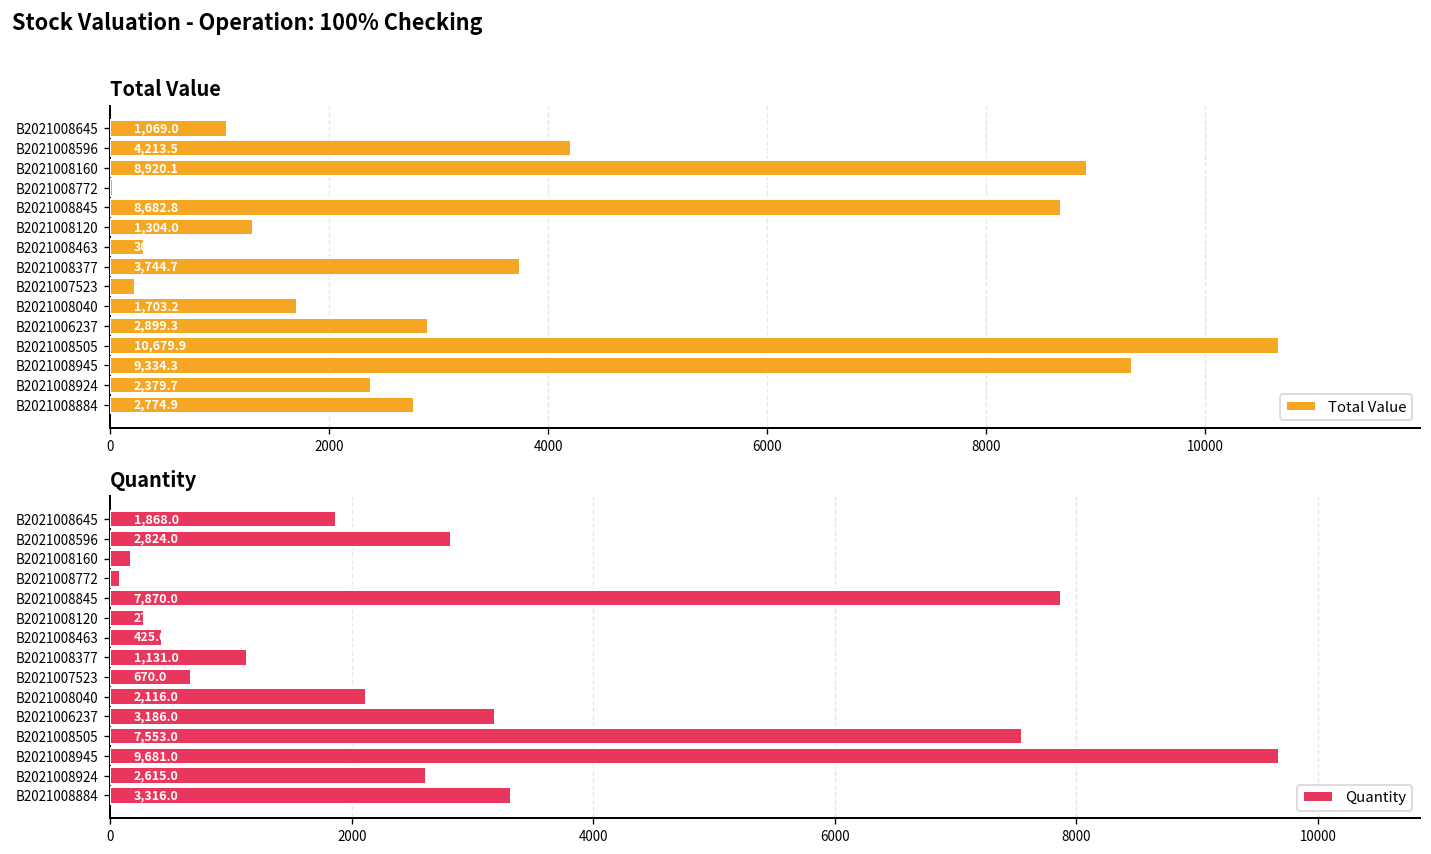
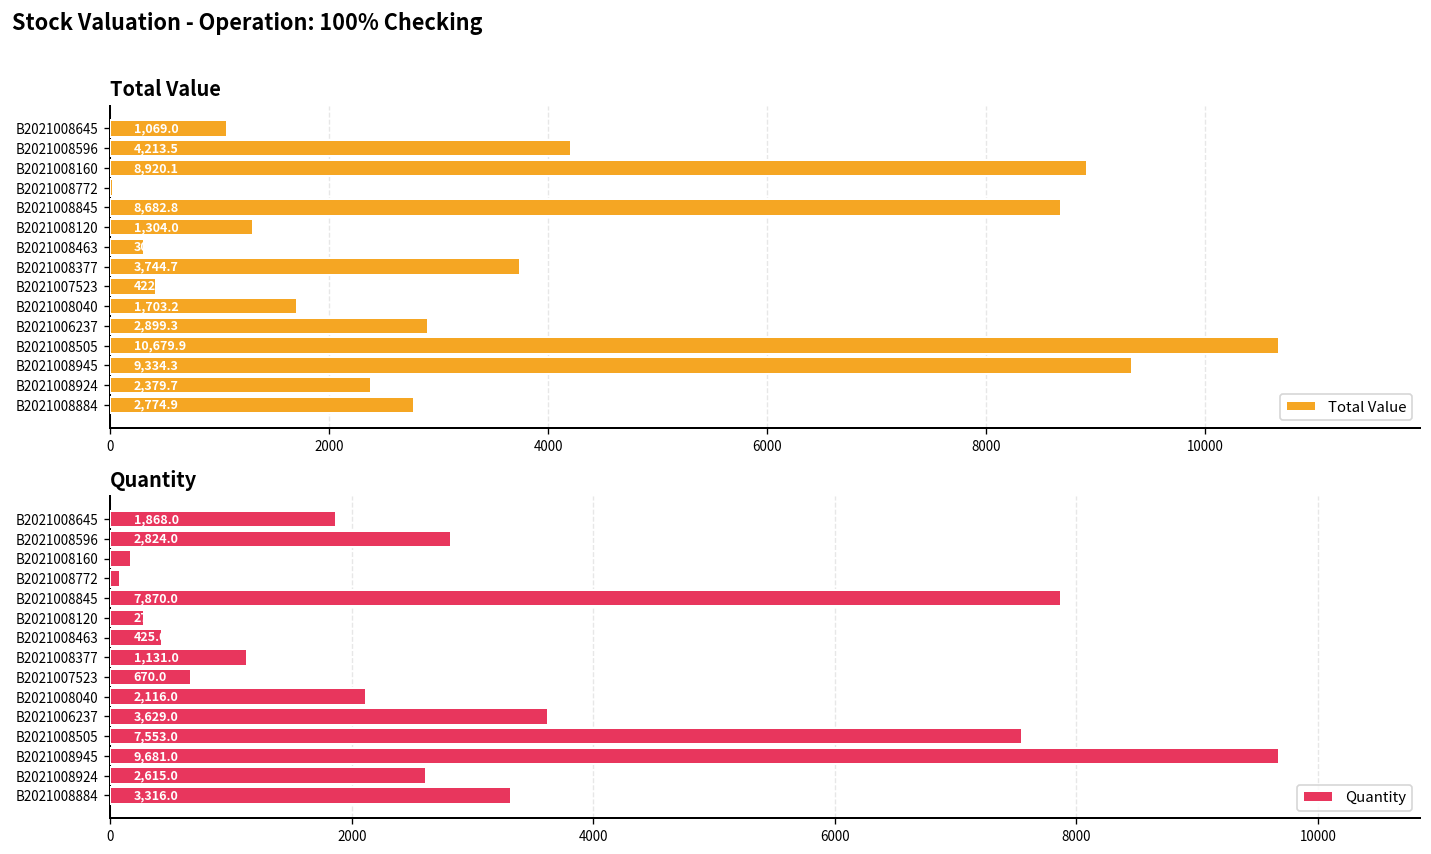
Total Value, B2021007523: 200 -> 400
Quantity, B2021006237: 3,186.0 -> 3,629.0
